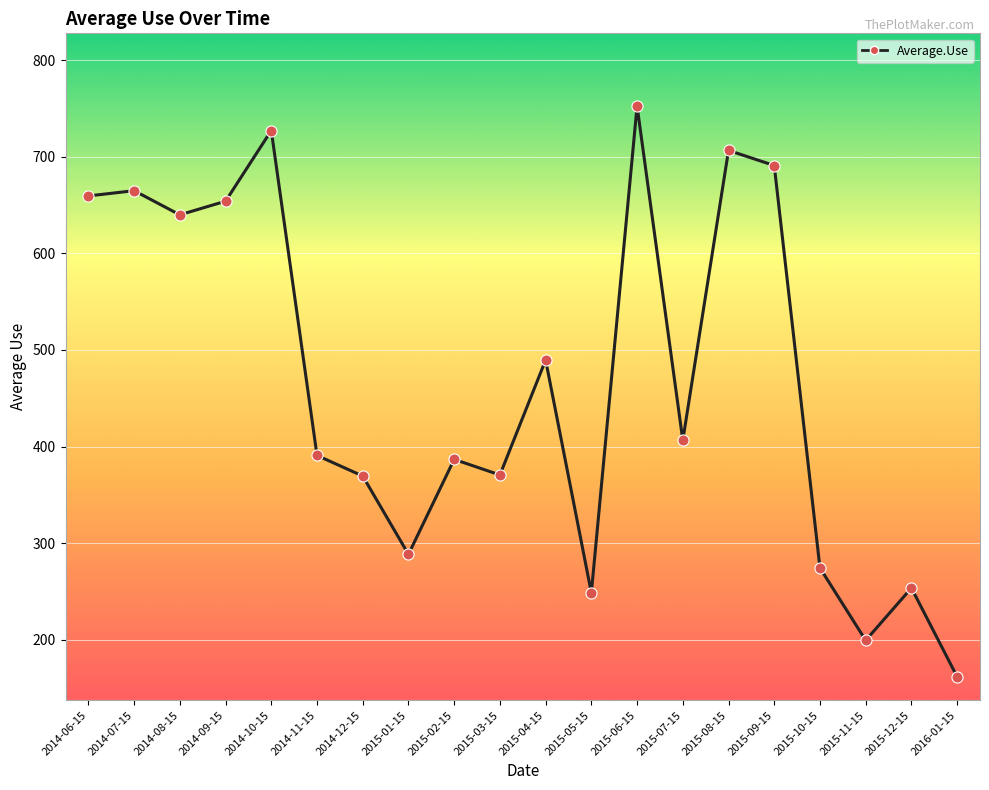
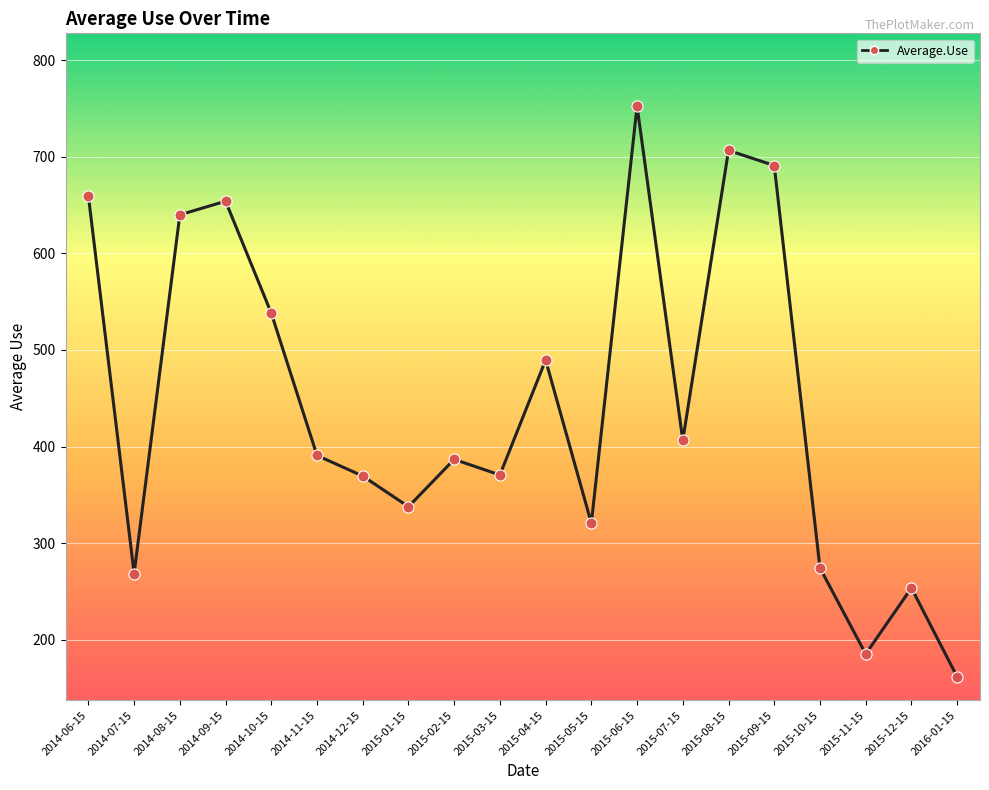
2014-07-15: 660 -> 270
2014-10-15: 730 -> 540
2015-01-15: 290 -> 340
2015-05-15: 250 -> 320
2015-11-15: 200 -> 190
